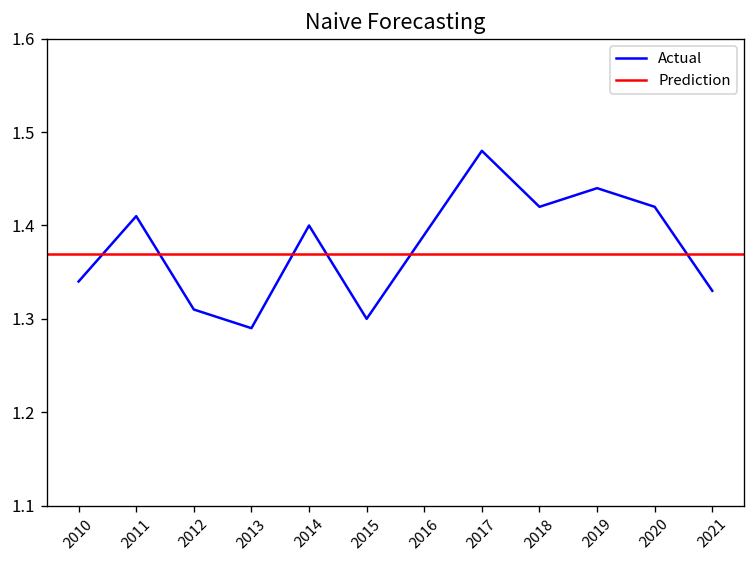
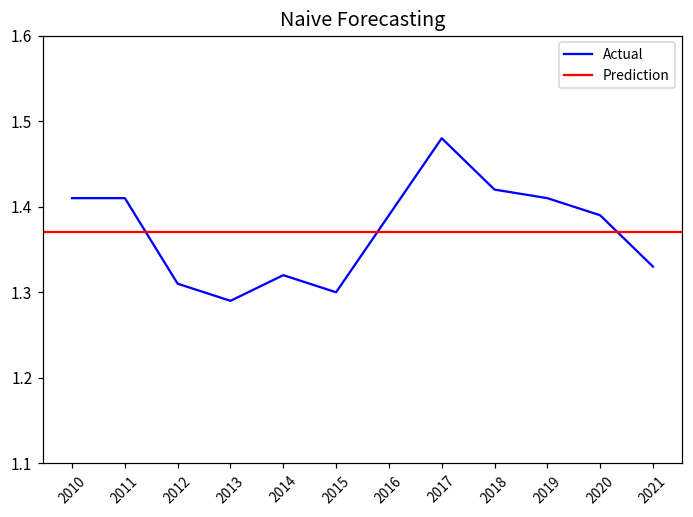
2010: 1.34 -> 1.41
2014: 1.40 -> 1.32
2019: 1.44 -> 1.41
2020: 1.42 -> 1.39
